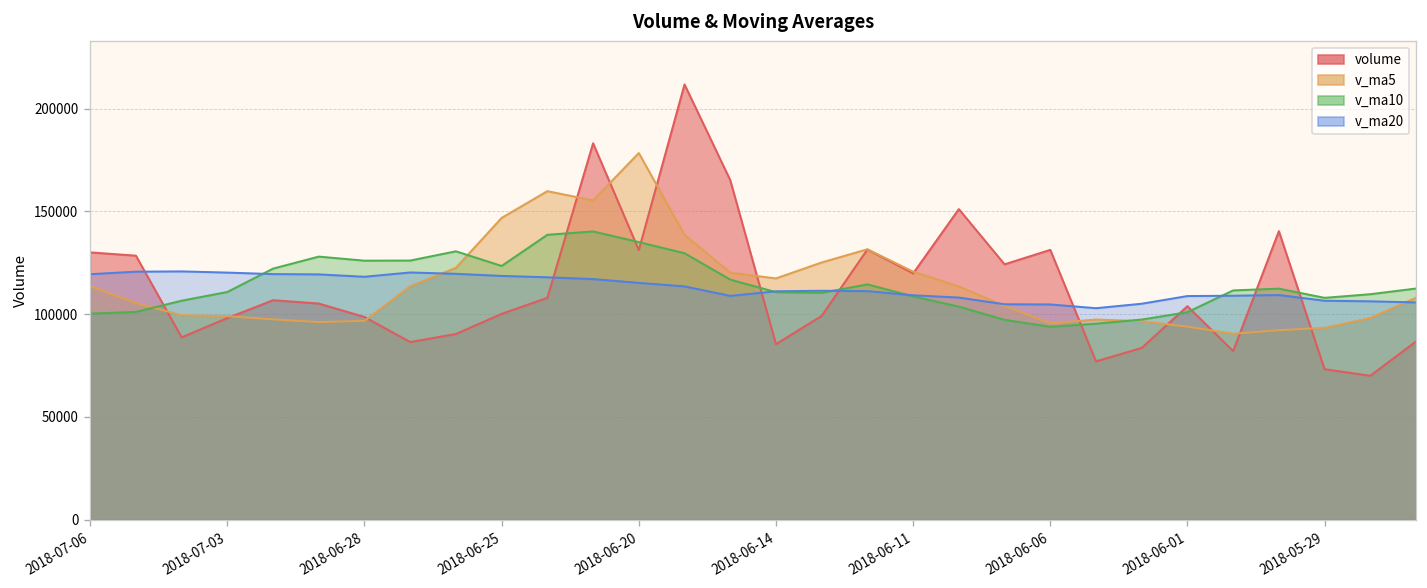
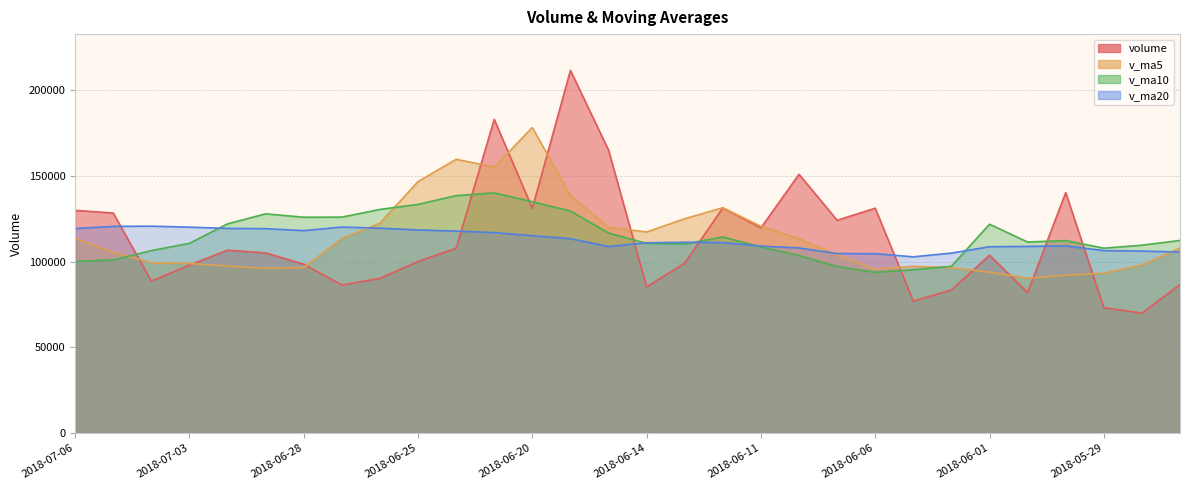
v_ma10, 2018-06-25: 123000 -> 134000
v_ma10, 2018-06-01: 101000 -> 122000
